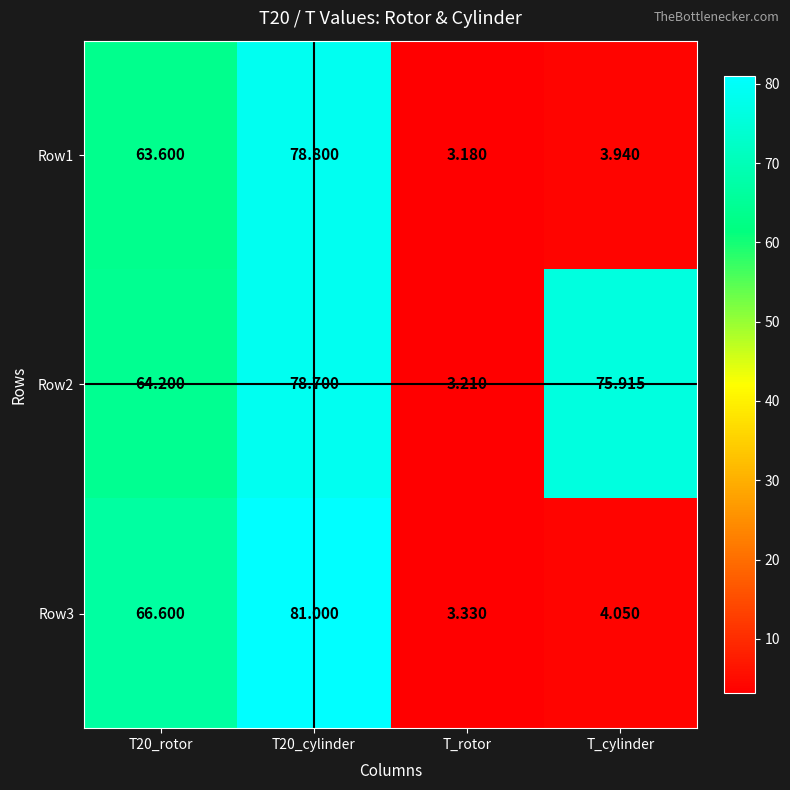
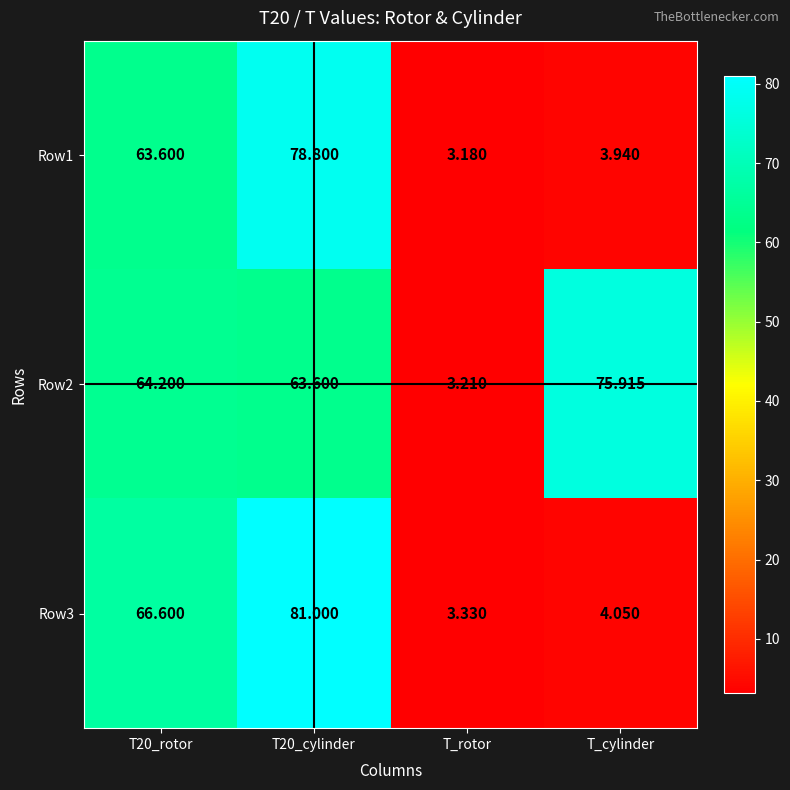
Row2, T20_cylinder: 78.700 -> 63.600
